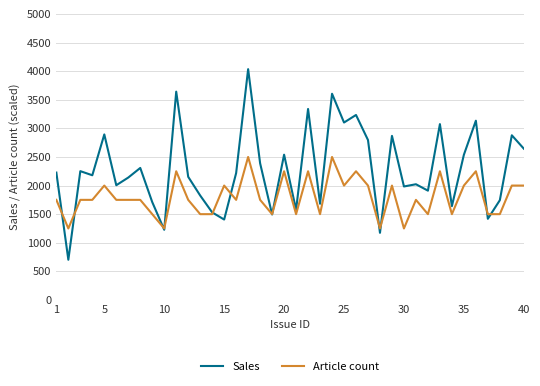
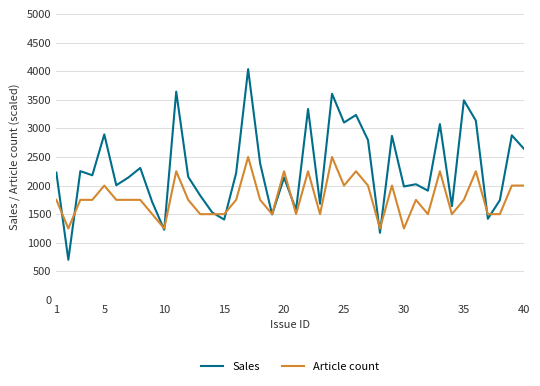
Article count, 15: 2000 -> 1500
Sales, 20: 2500 -> 2100
Sales, 35: 2500 -> 3500
Article count, 35: 2000 -> 1800
